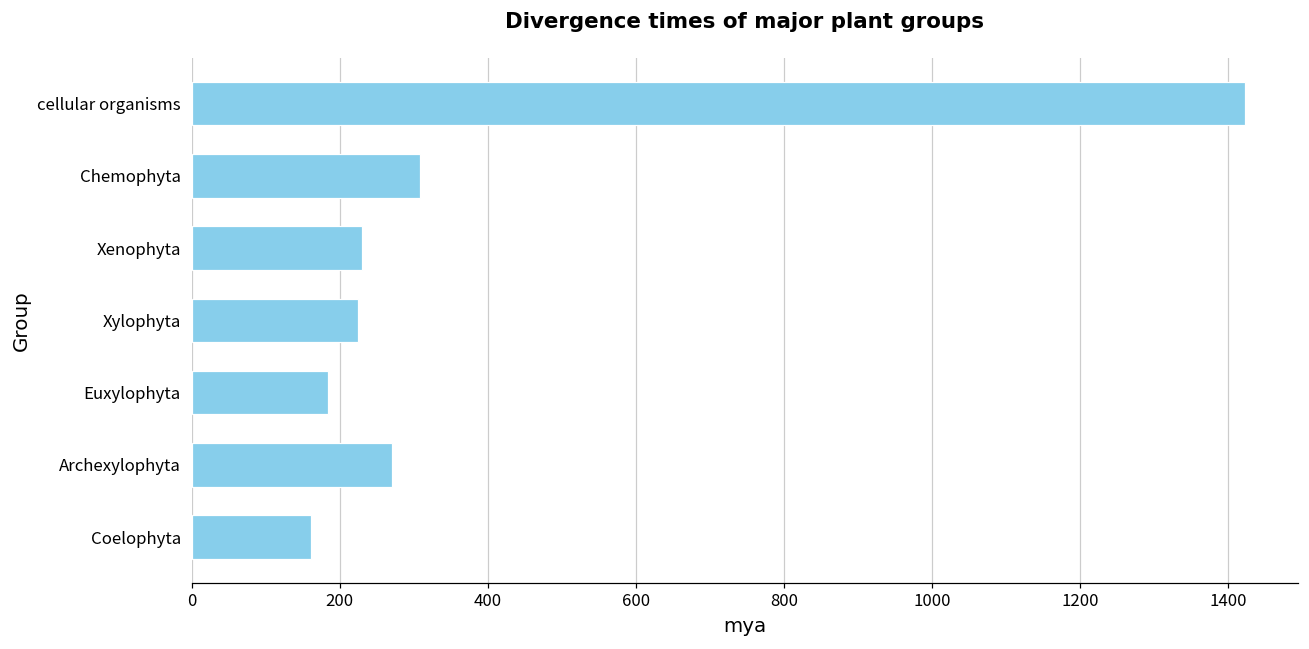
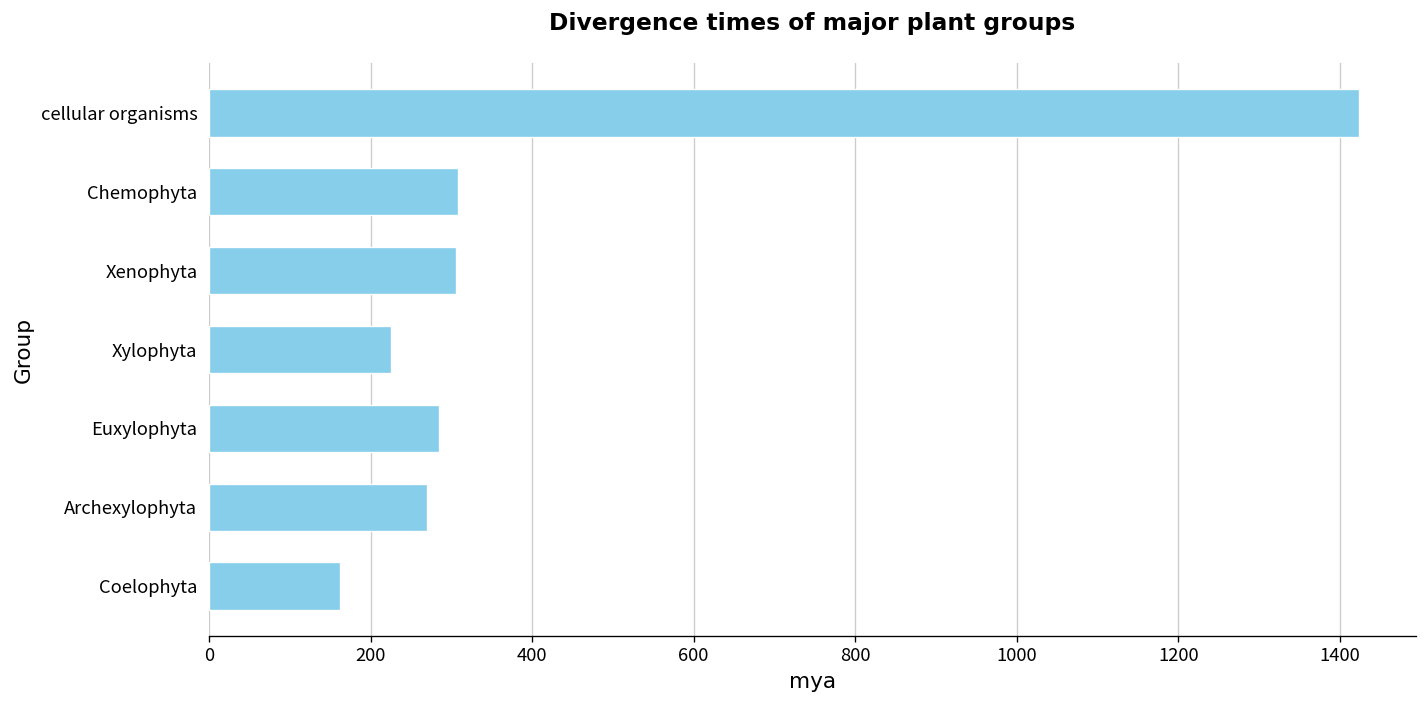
Xenophyta: 230 -> 310
Euxylophyta: 180 -> 290
